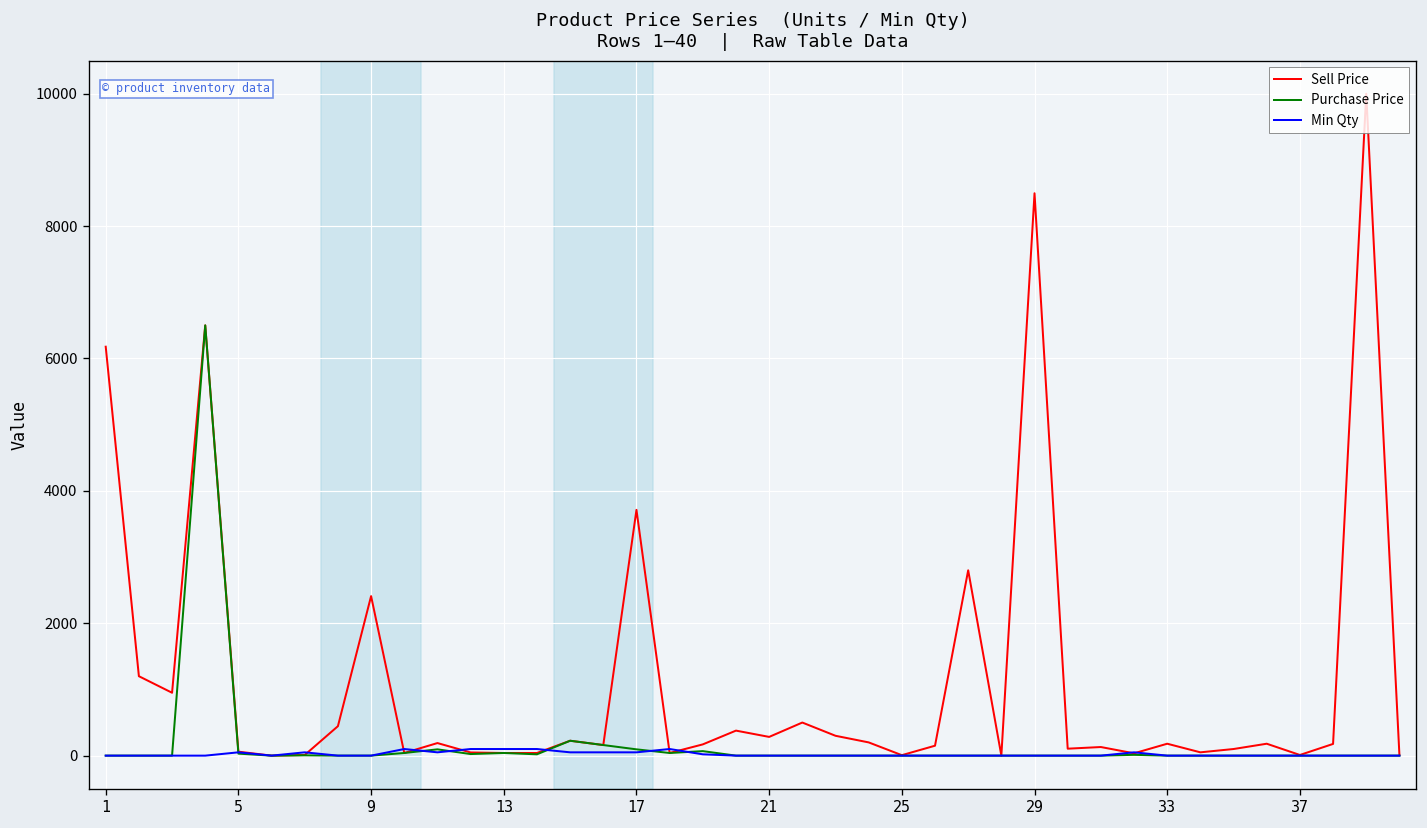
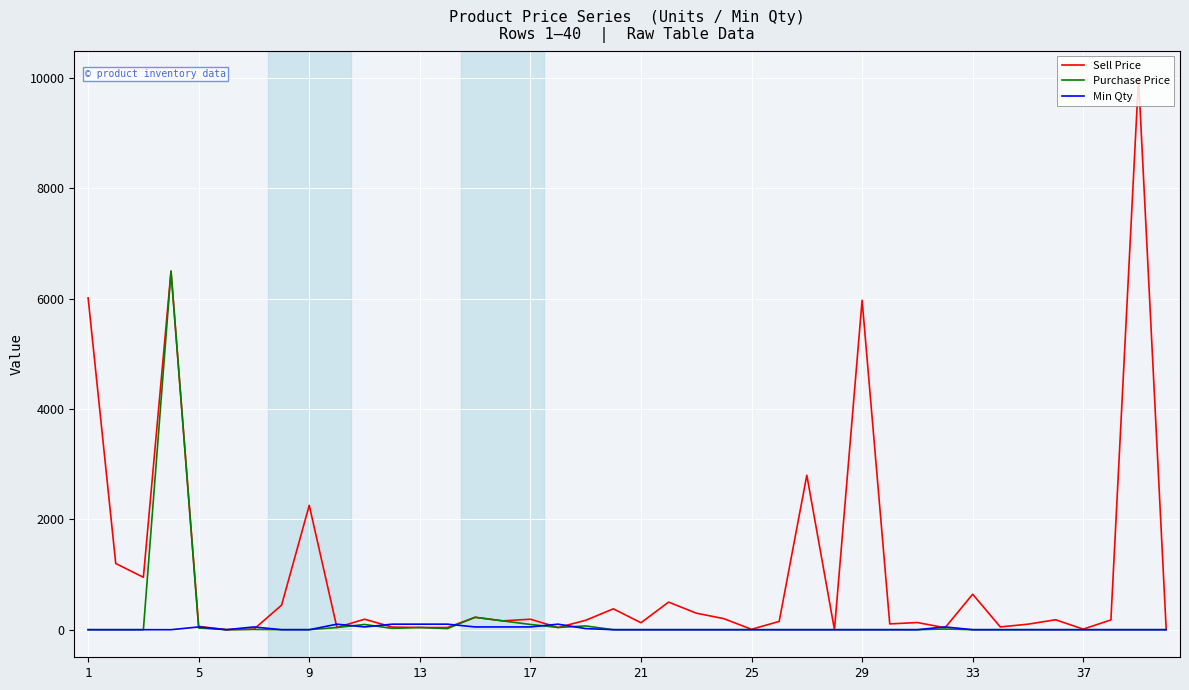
Sell Price, 1: 6200 -> 6000
Sell Price, 9: 2400 -> 2300
Sell Price, 17: 3700 -> 200
Sell Price, 21: 300 -> 100
Sell Price, 29: 8500 -> 6000
Sell Price, 33: 200 -> 600
